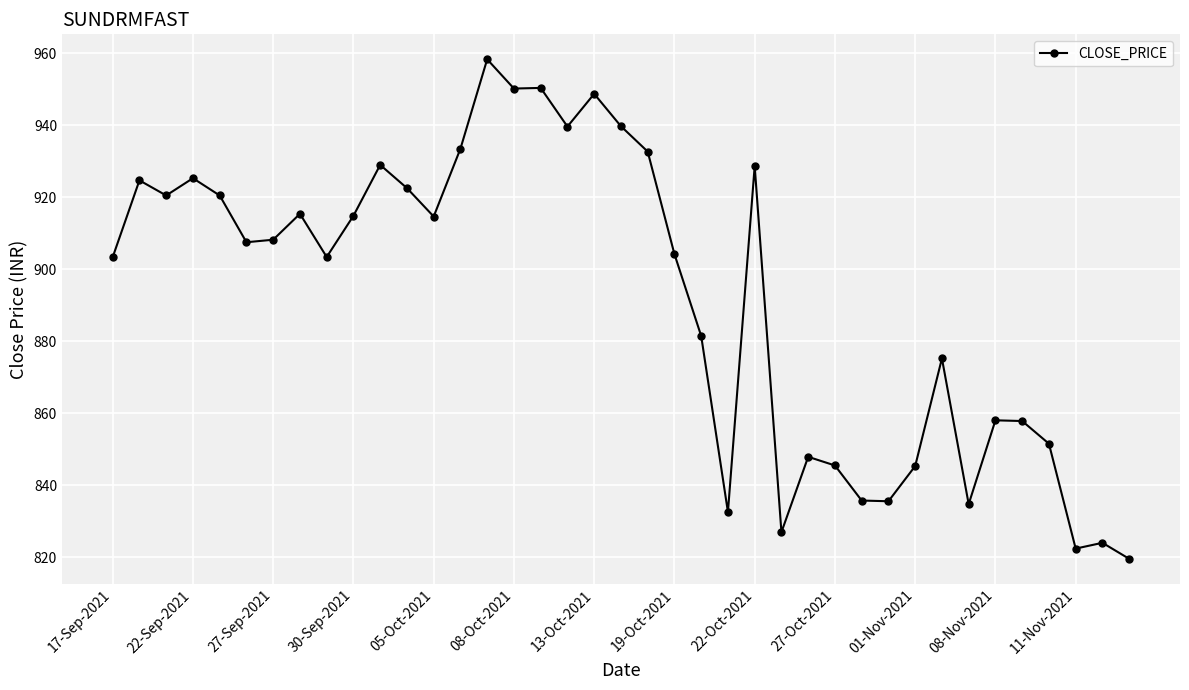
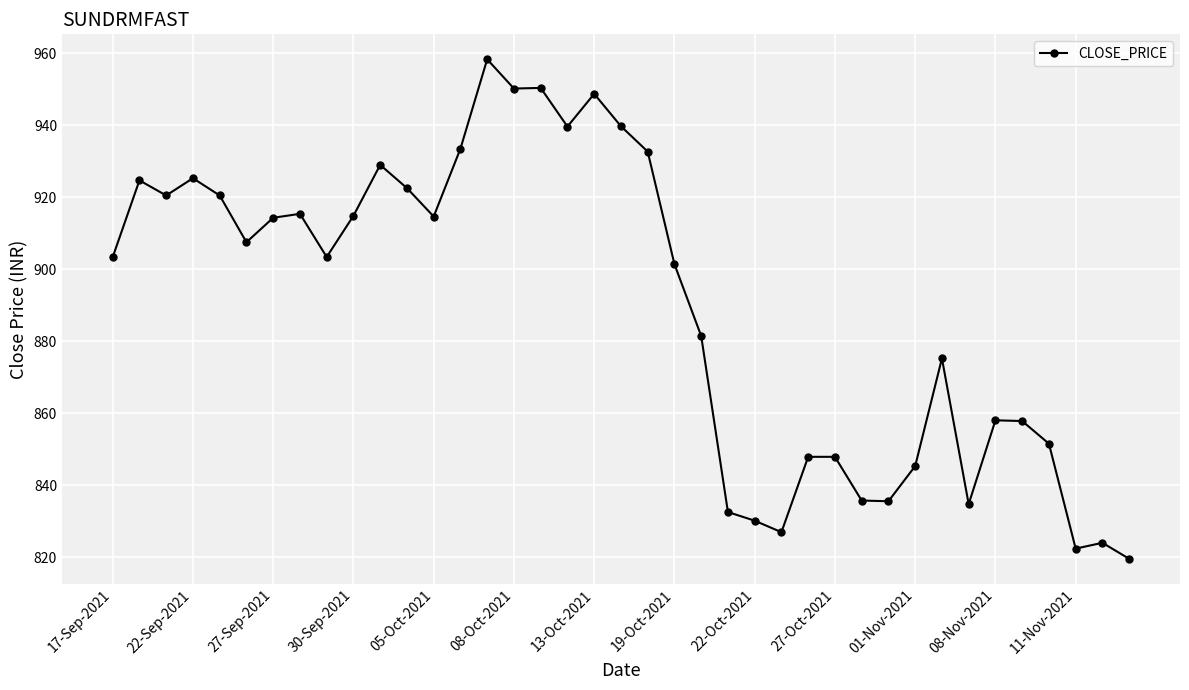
27-Sep-2021: 908 -> 914
19-Oct-2021: 904 -> 901
22-Oct-2021: 929 -> 830
27-Oct-2021: 845 -> 848
